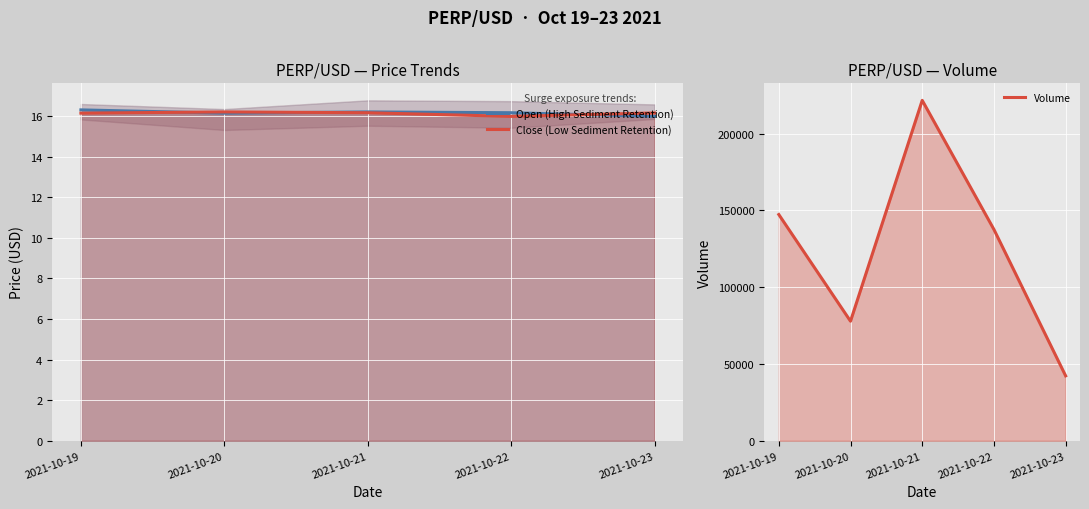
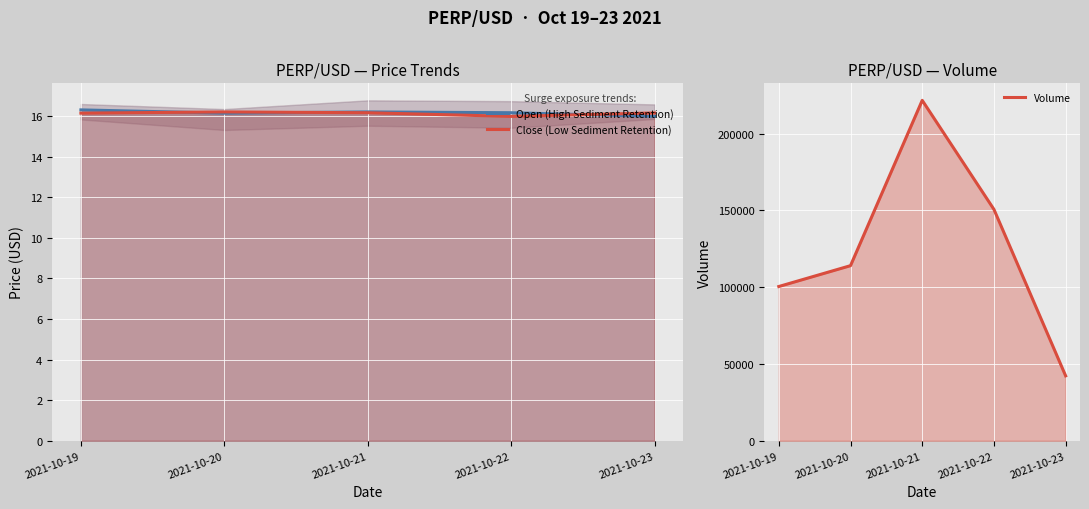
PERP/USD — Volume, 2021-10-19: 147000 -> 100000
PERP/USD — Volume, 2021-10-20: 78000 -> 114000
PERP/USD — Volume, 2021-10-22: 138000 -> 151000
